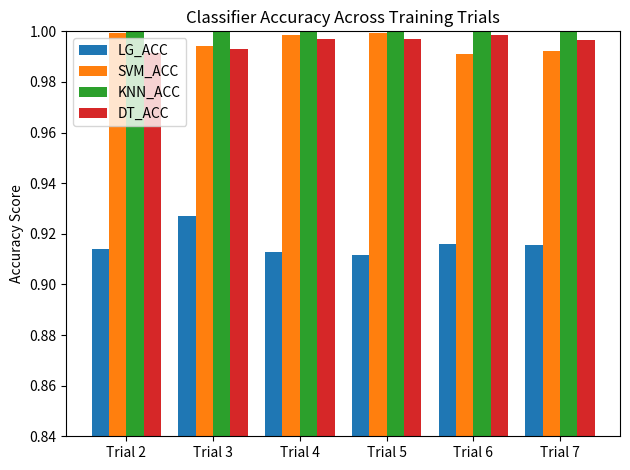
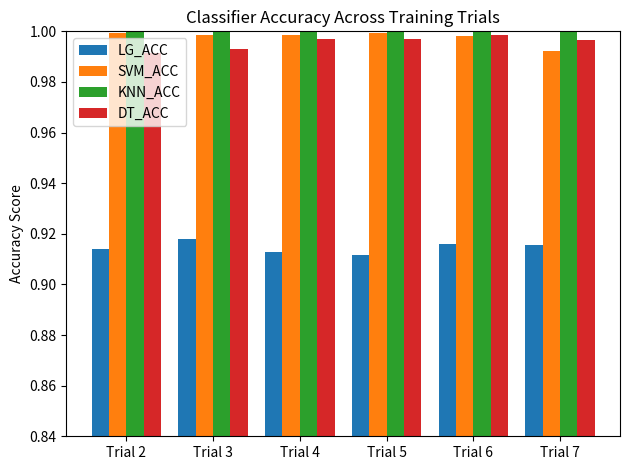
LG_ACC, Trial 3: 0.927 -> 0.918
SVM_ACC, Trial 3: 0.994 -> 0.999
SVM_ACC, Trial 6: 0.991 -> 0.998
